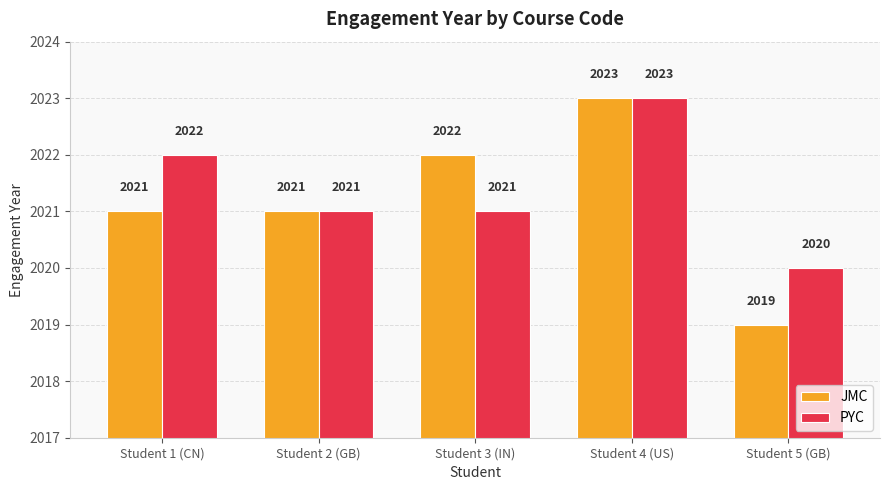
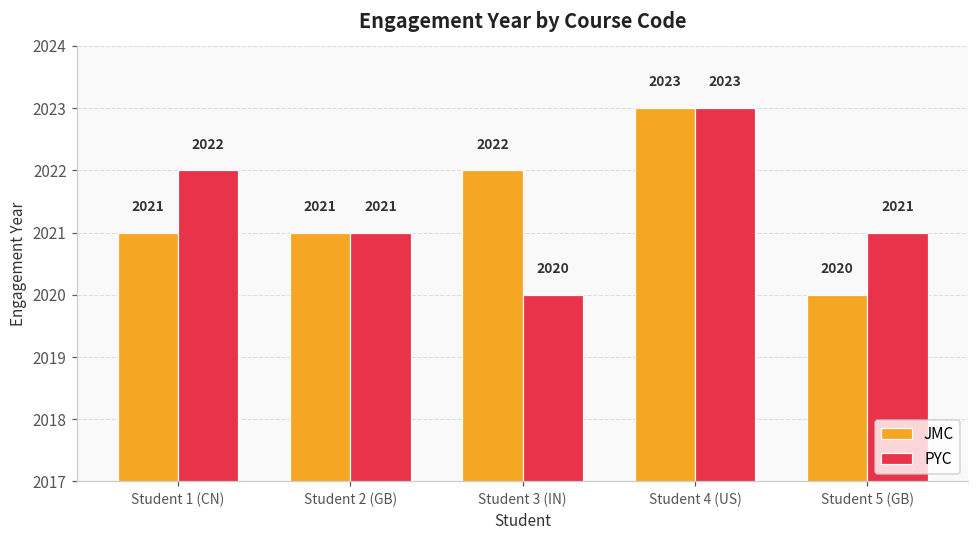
PYC, Student 3 (IN): 2021 -> 2020
JMC, Student 5 (GB): 2019 -> 2020
PYC, Student 5 (GB): 2020 -> 2021
